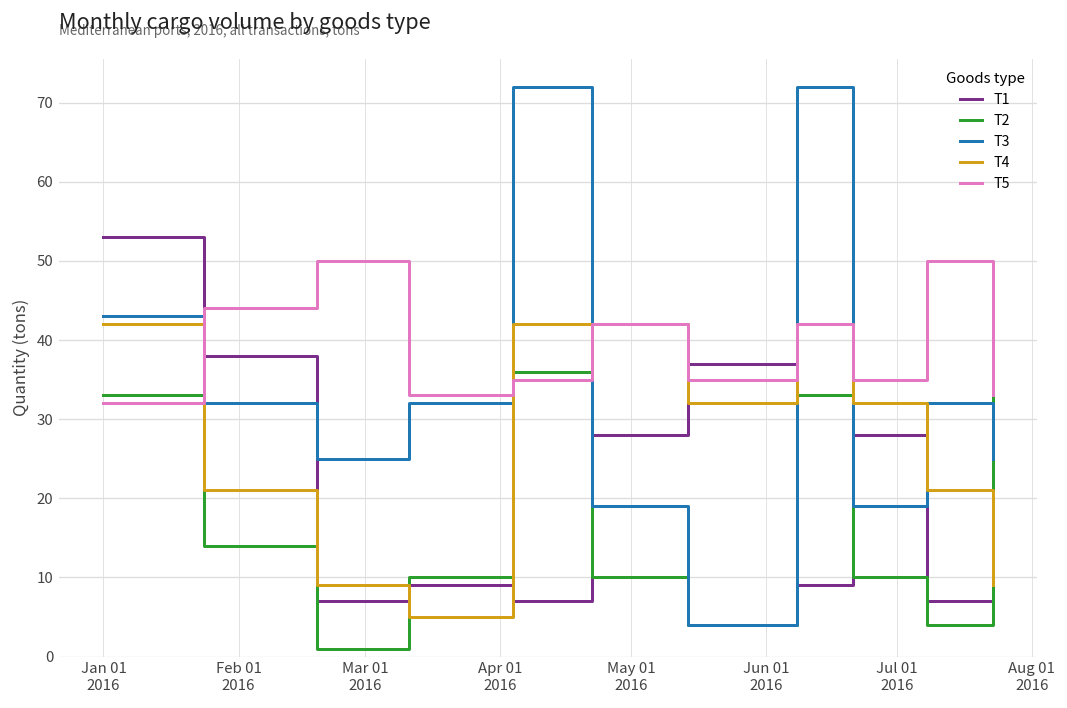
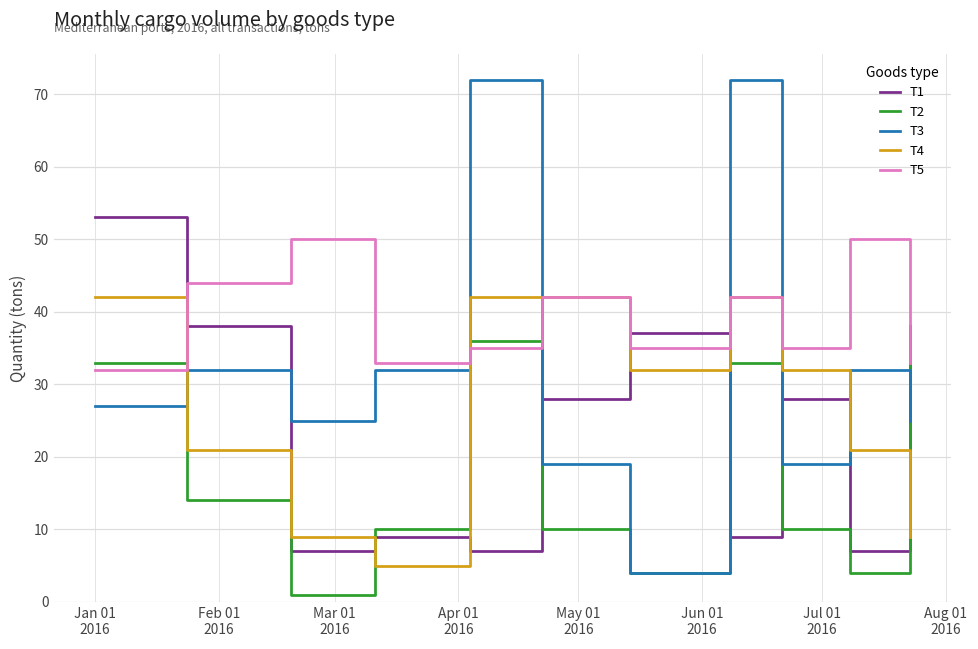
T3, Jan 01 2016: 43 -> 27
